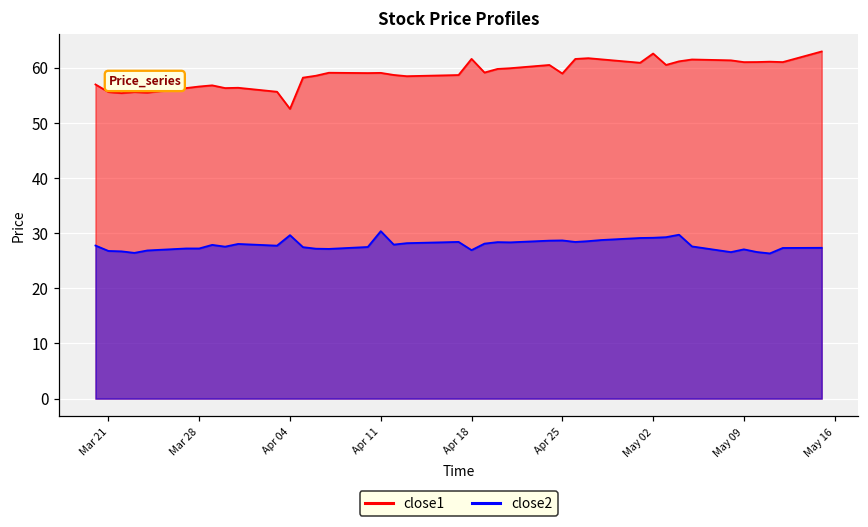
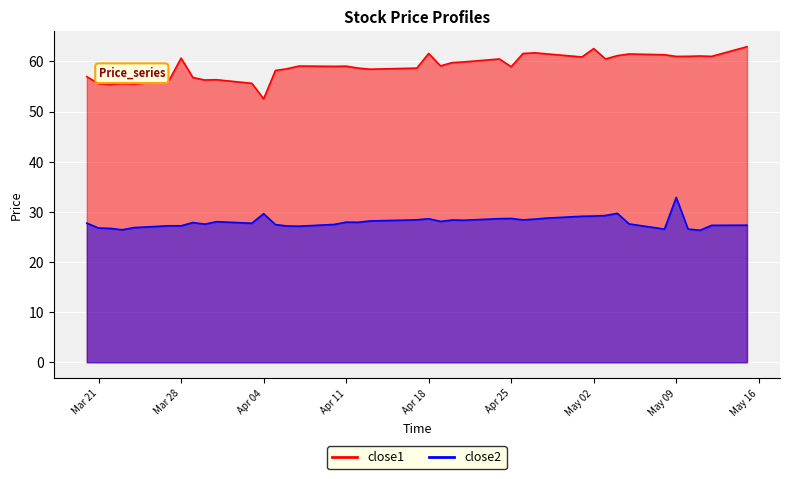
close1, Mar 28: 57 -> 61
close2, Apr 11: 30 -> 28
close2, Apr 18: 27 -> 29
close2, May 09: 27 -> 33
